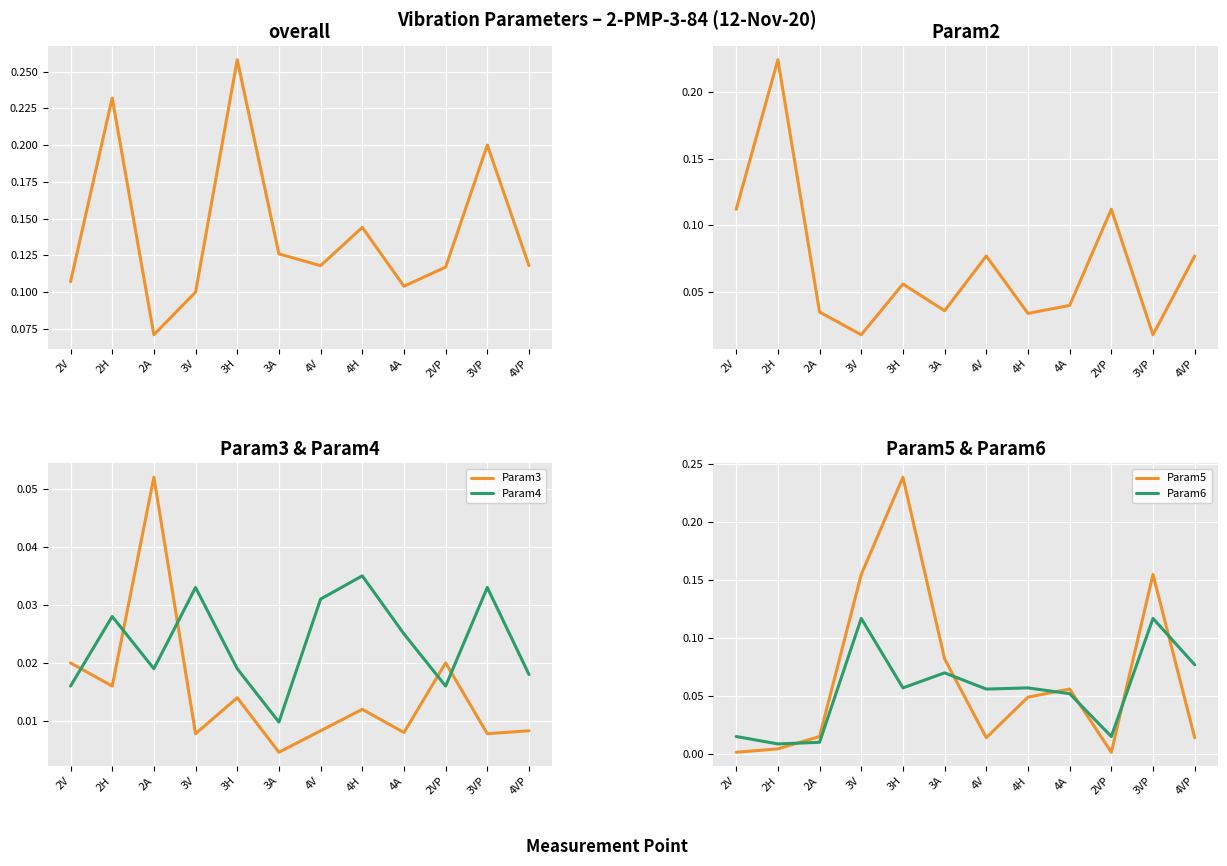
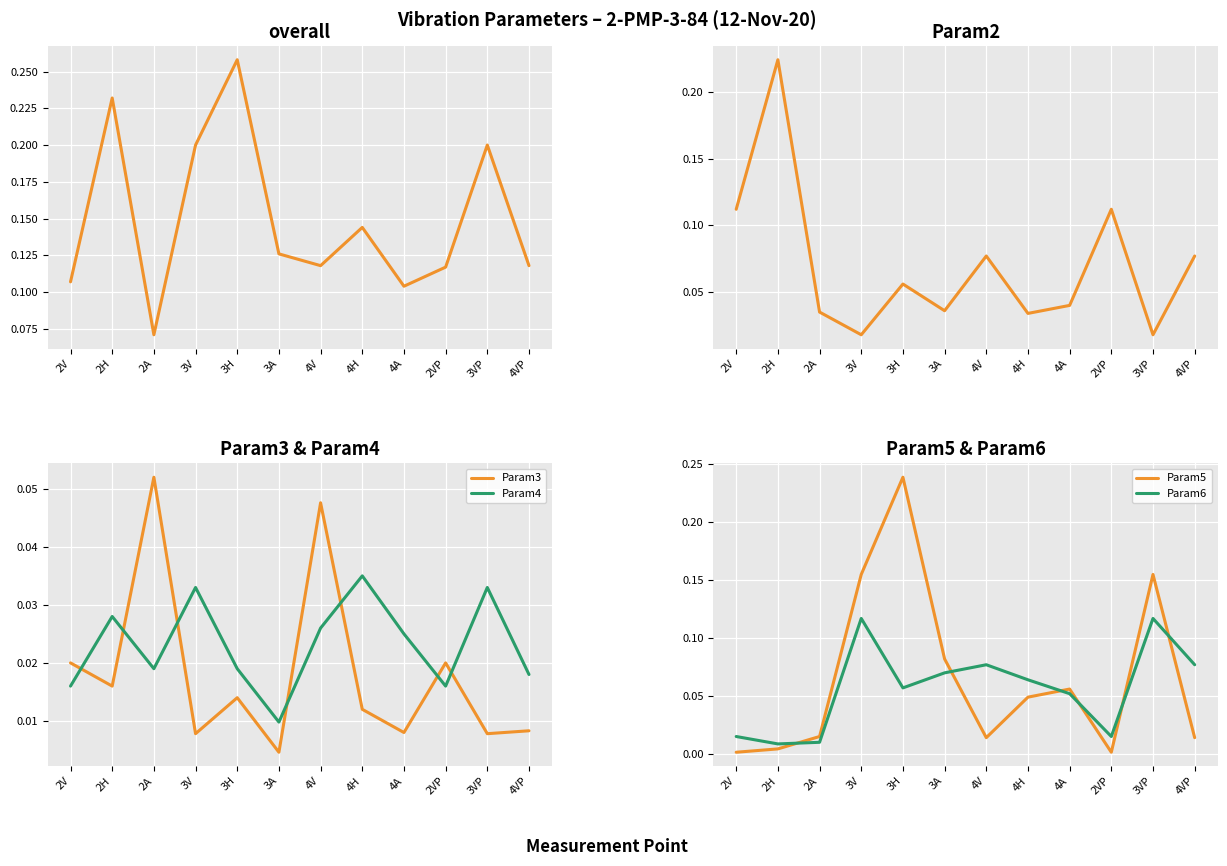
overall, 3V: 0.1 -> 0.2
Param3 & Param4, Param3, 4V: 0.008 -> 0.048
Param3 & Param4, Param4, 4V: 0.031 -> 0.026
Param5 & Param6, Param6, 4V: 0.056 -> 0.077
Param5 & Param6, Param6, 4H: 0.057 -> 0.064
